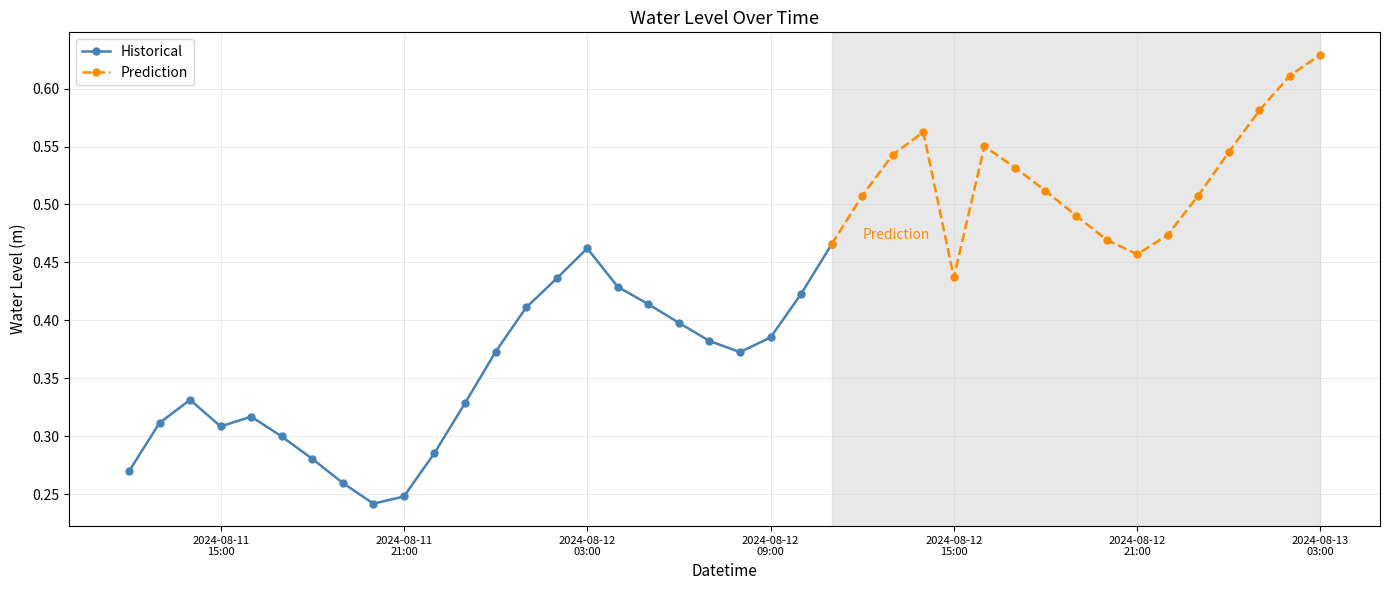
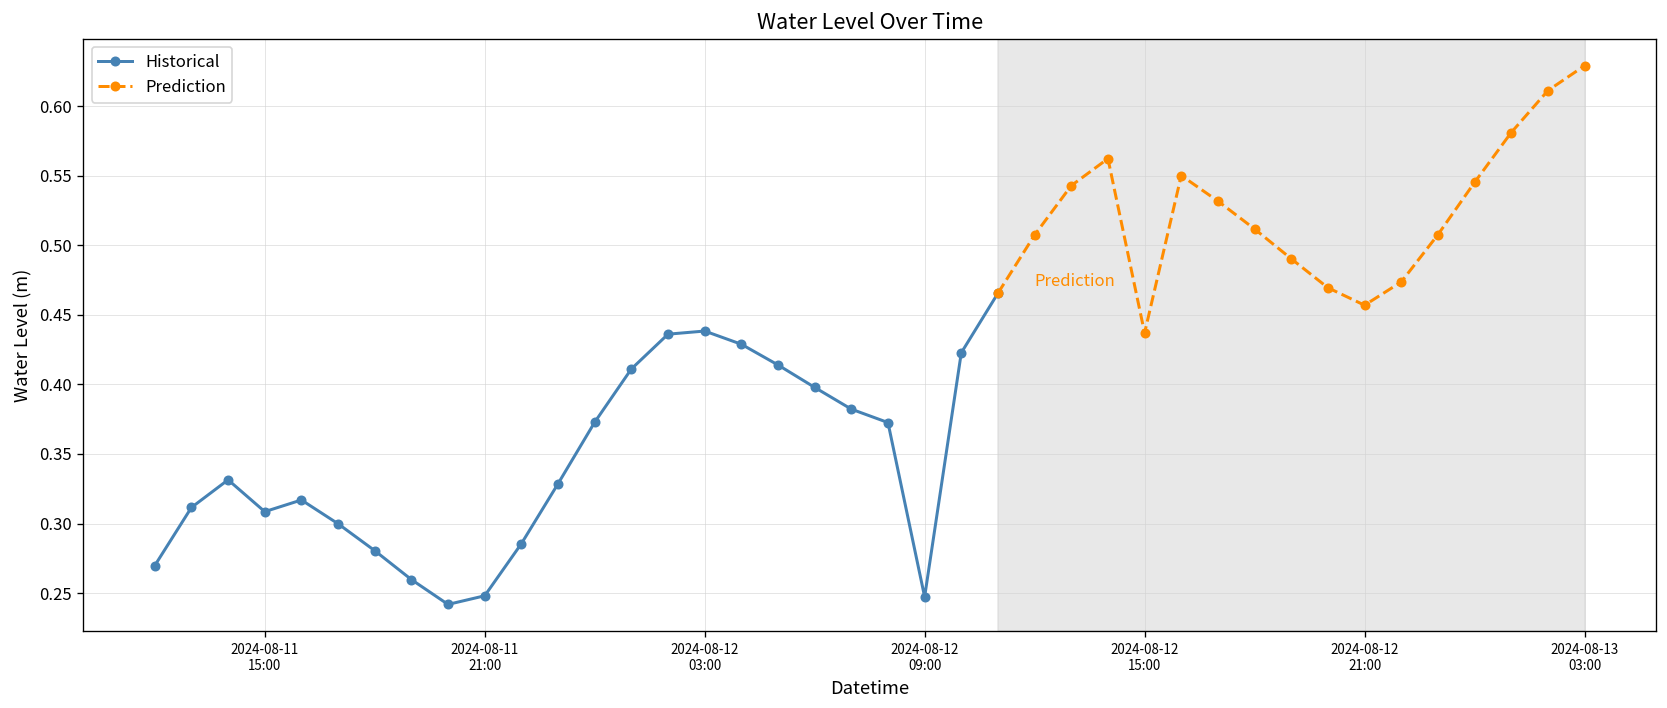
Historical, 2024-08-12 03:00: 0.462 -> 0.438
Historical, 2024-08-12 09:00: 0.385 -> 0.247
